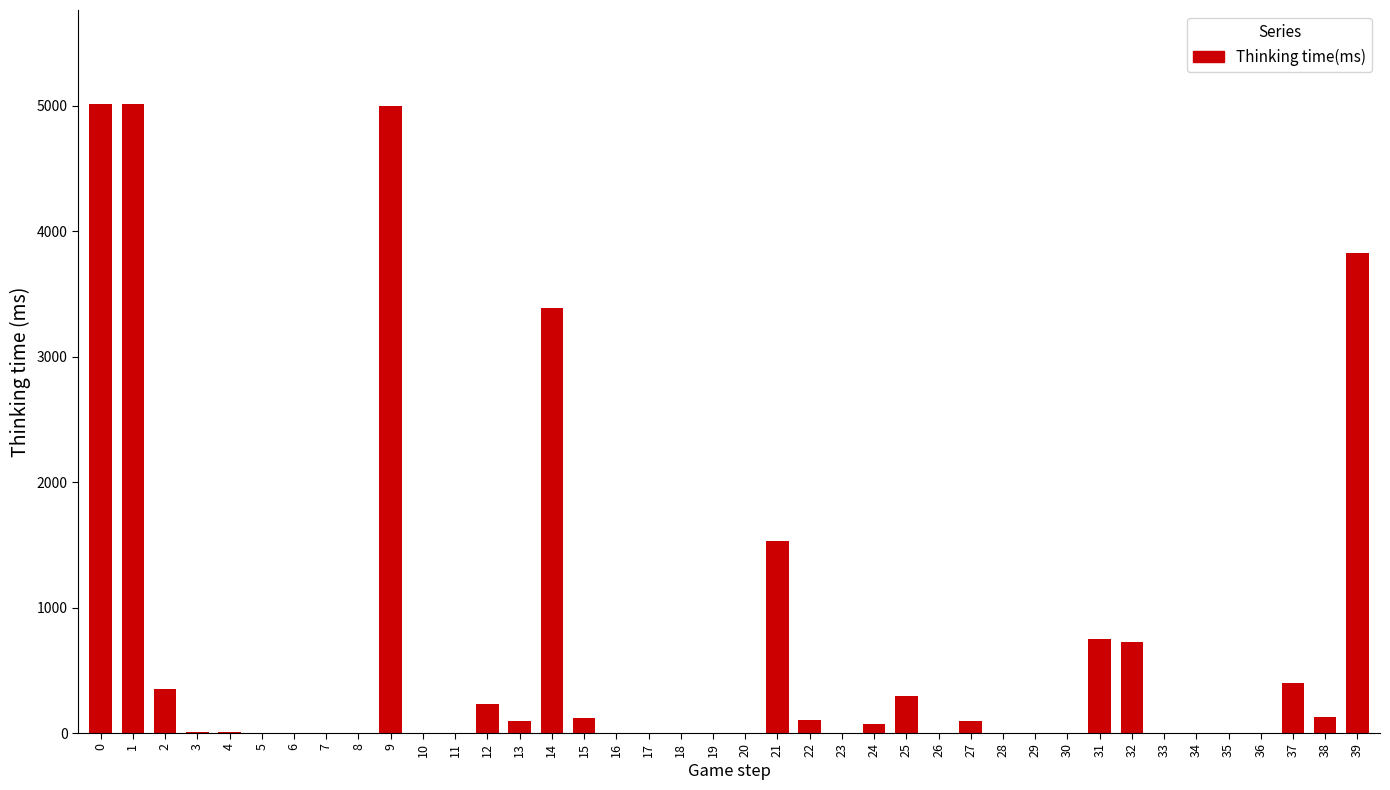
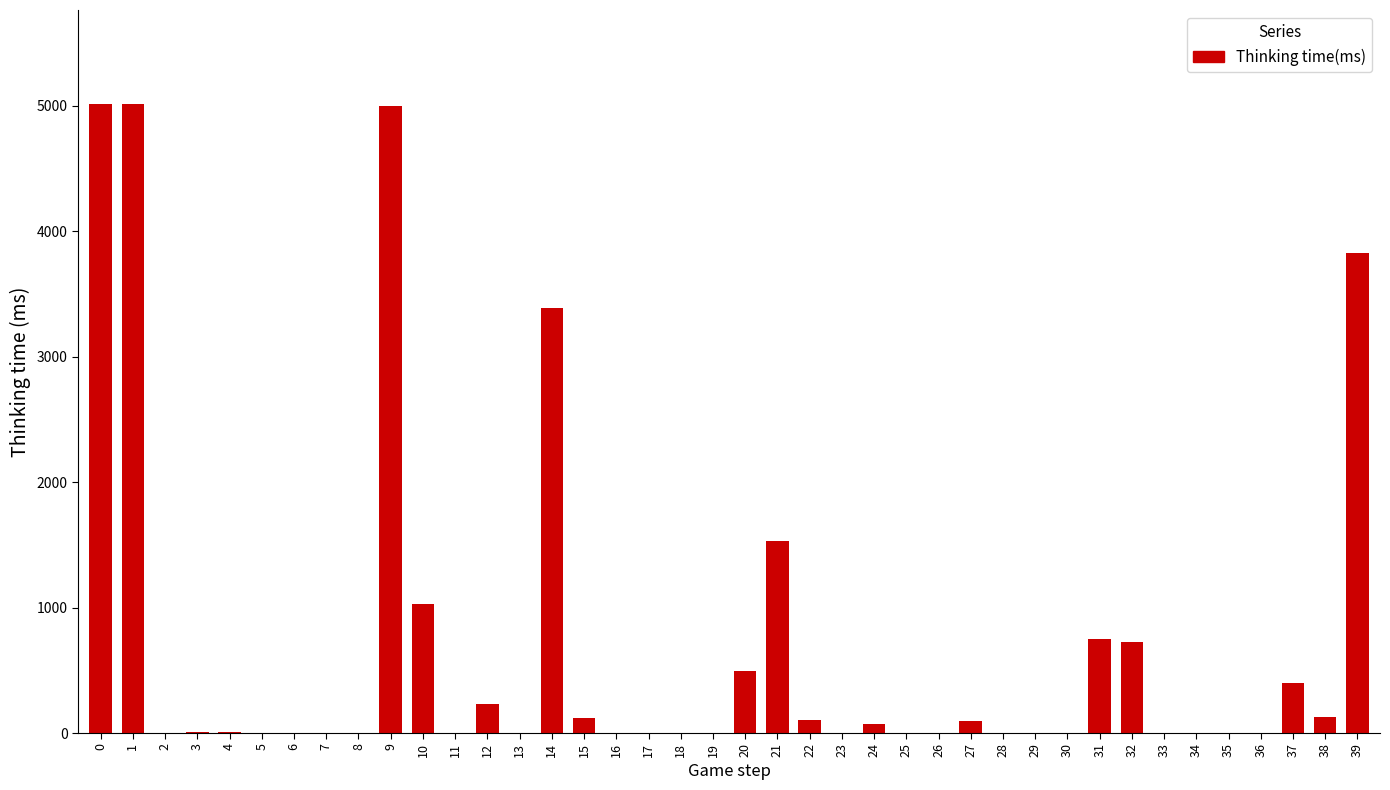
2: 350 -> 0
10: 0 -> 1030
13: 100 -> 0
20: 0 -> 490
25: 300 -> 0
